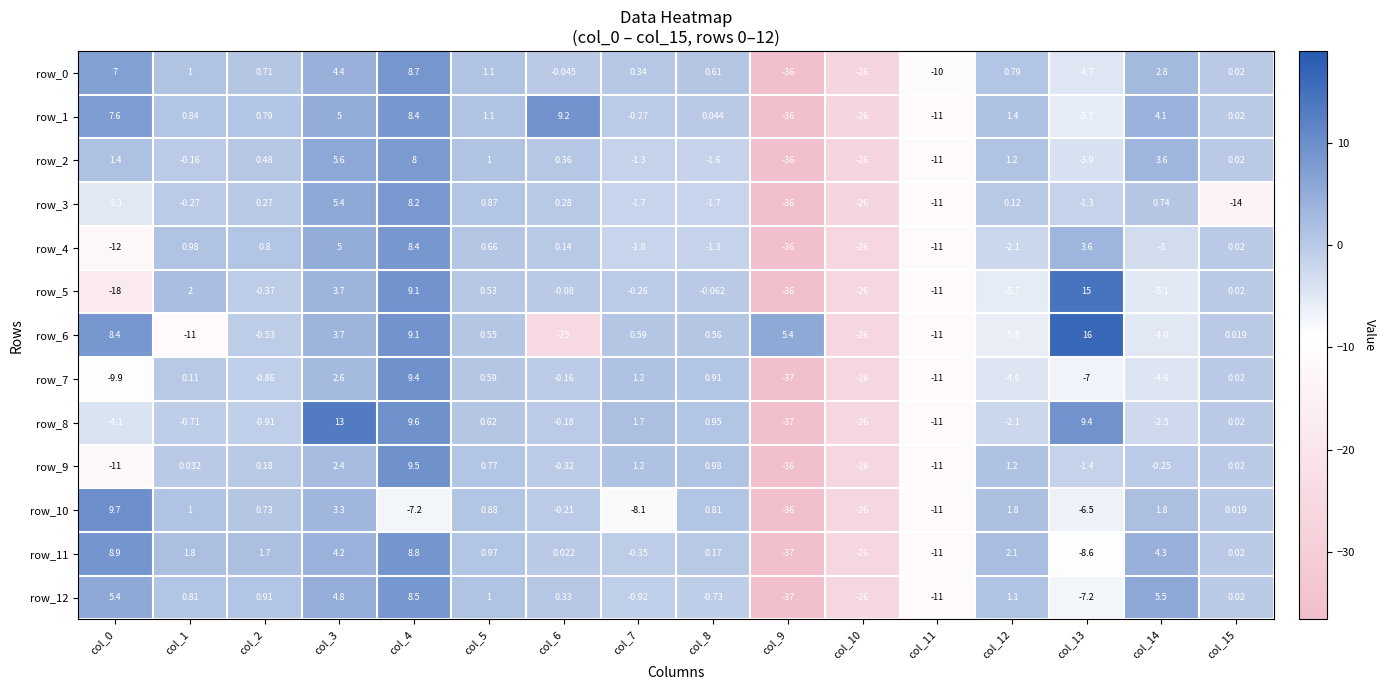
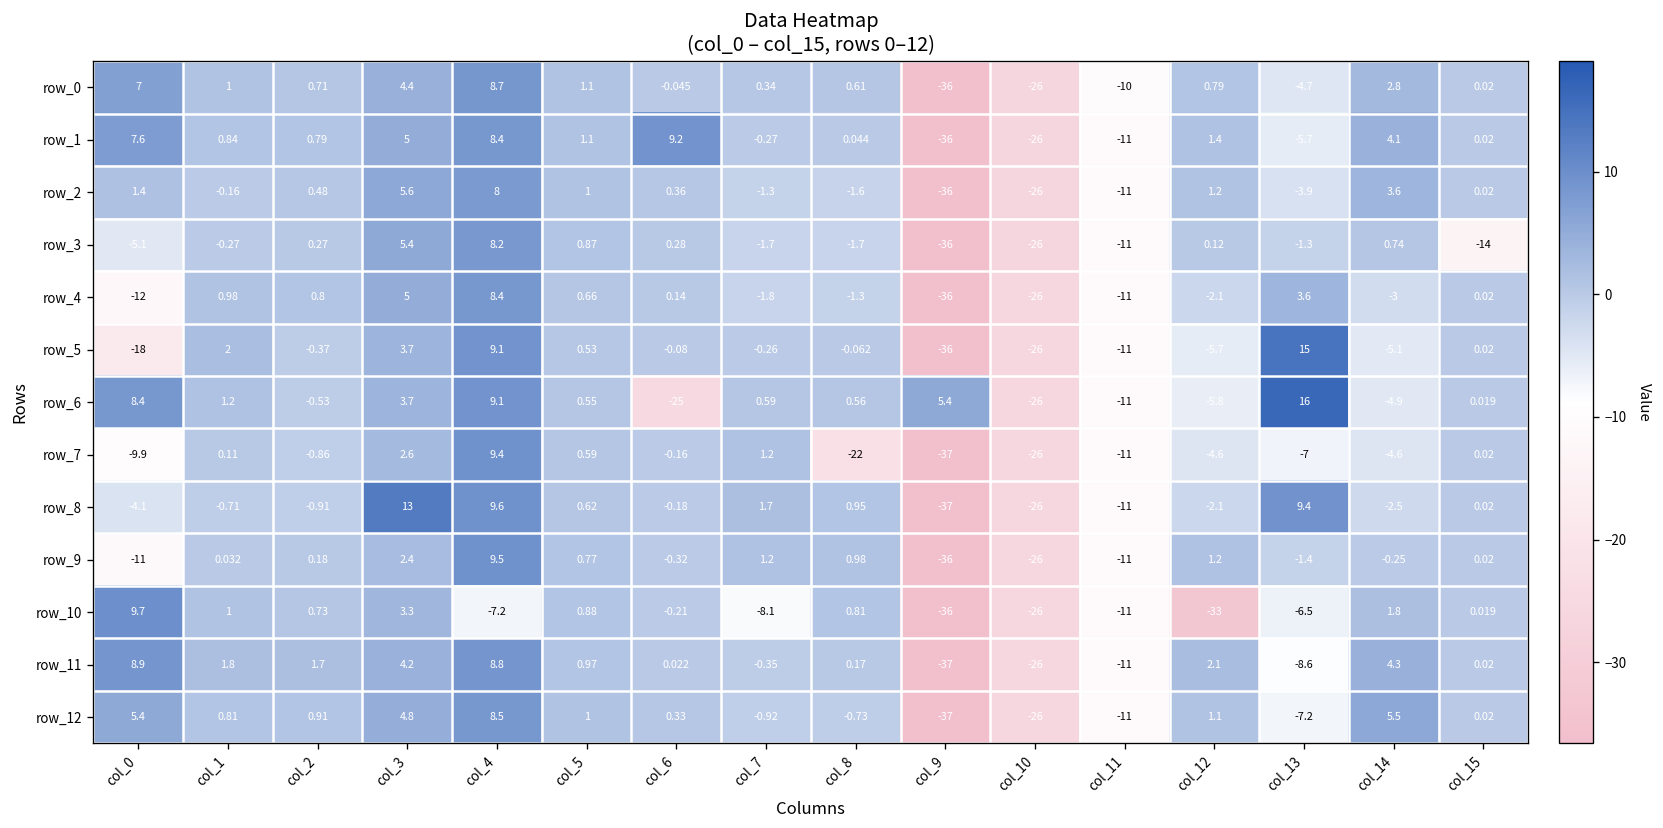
row_6, col_1: -11 -> 1.2
row_7, col_8: 0.91 -> -22
row_10, col_12: 1.8 -> -33
